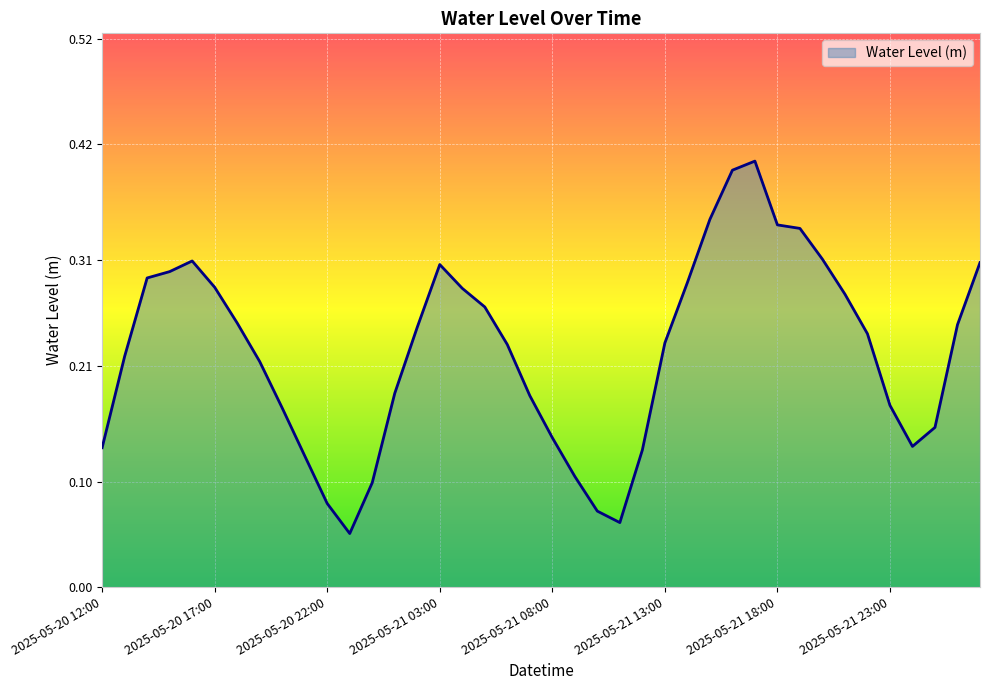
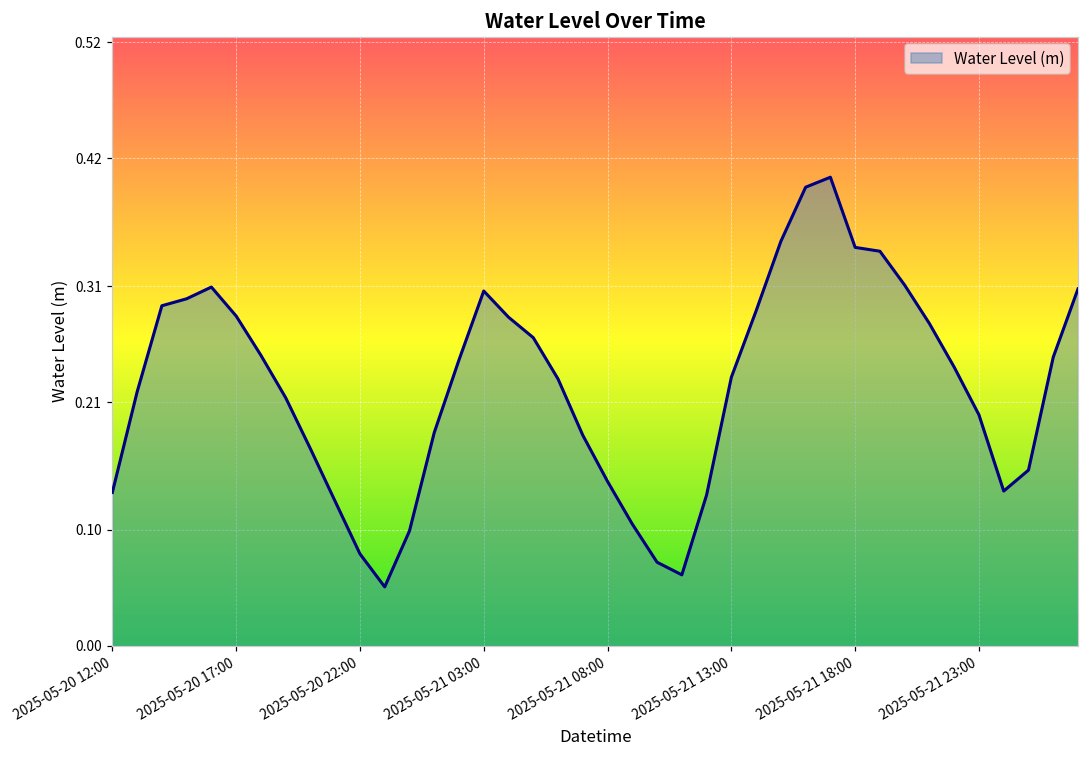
2025-05-21 23:00: 0.172 -> 0.199
